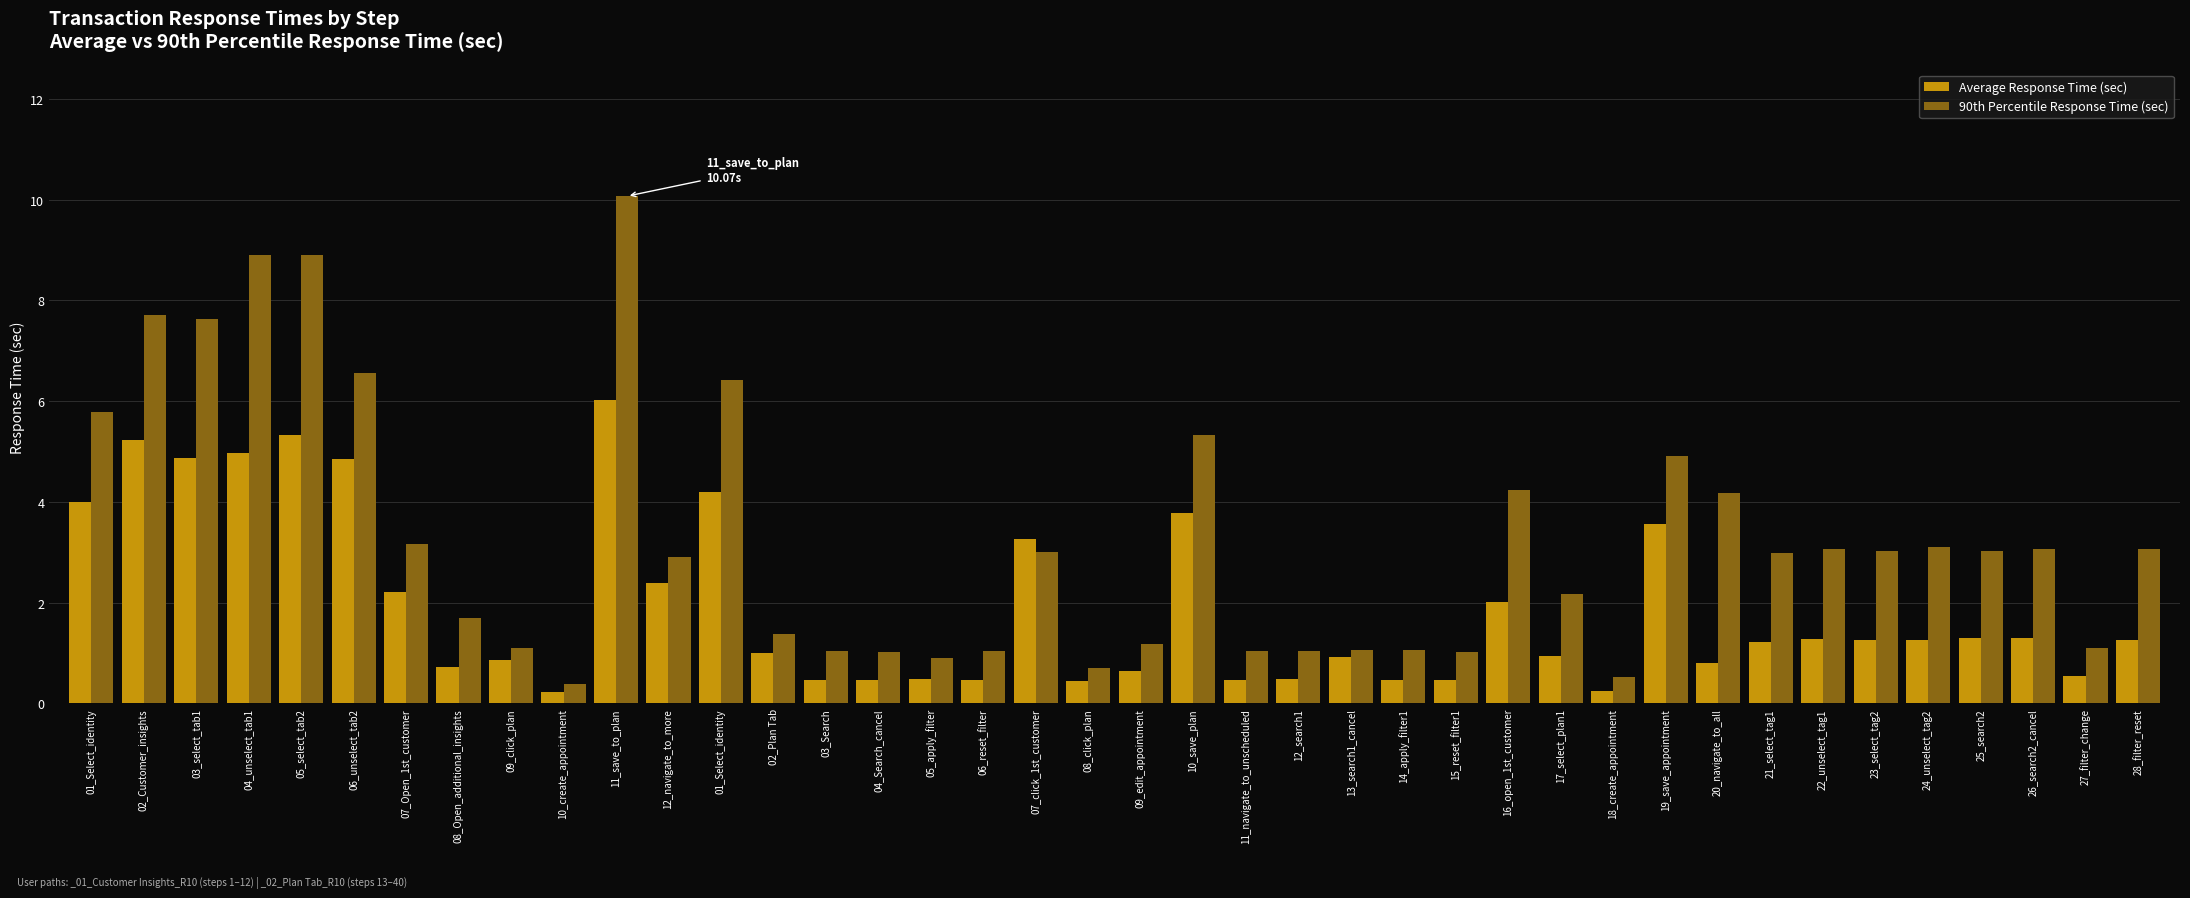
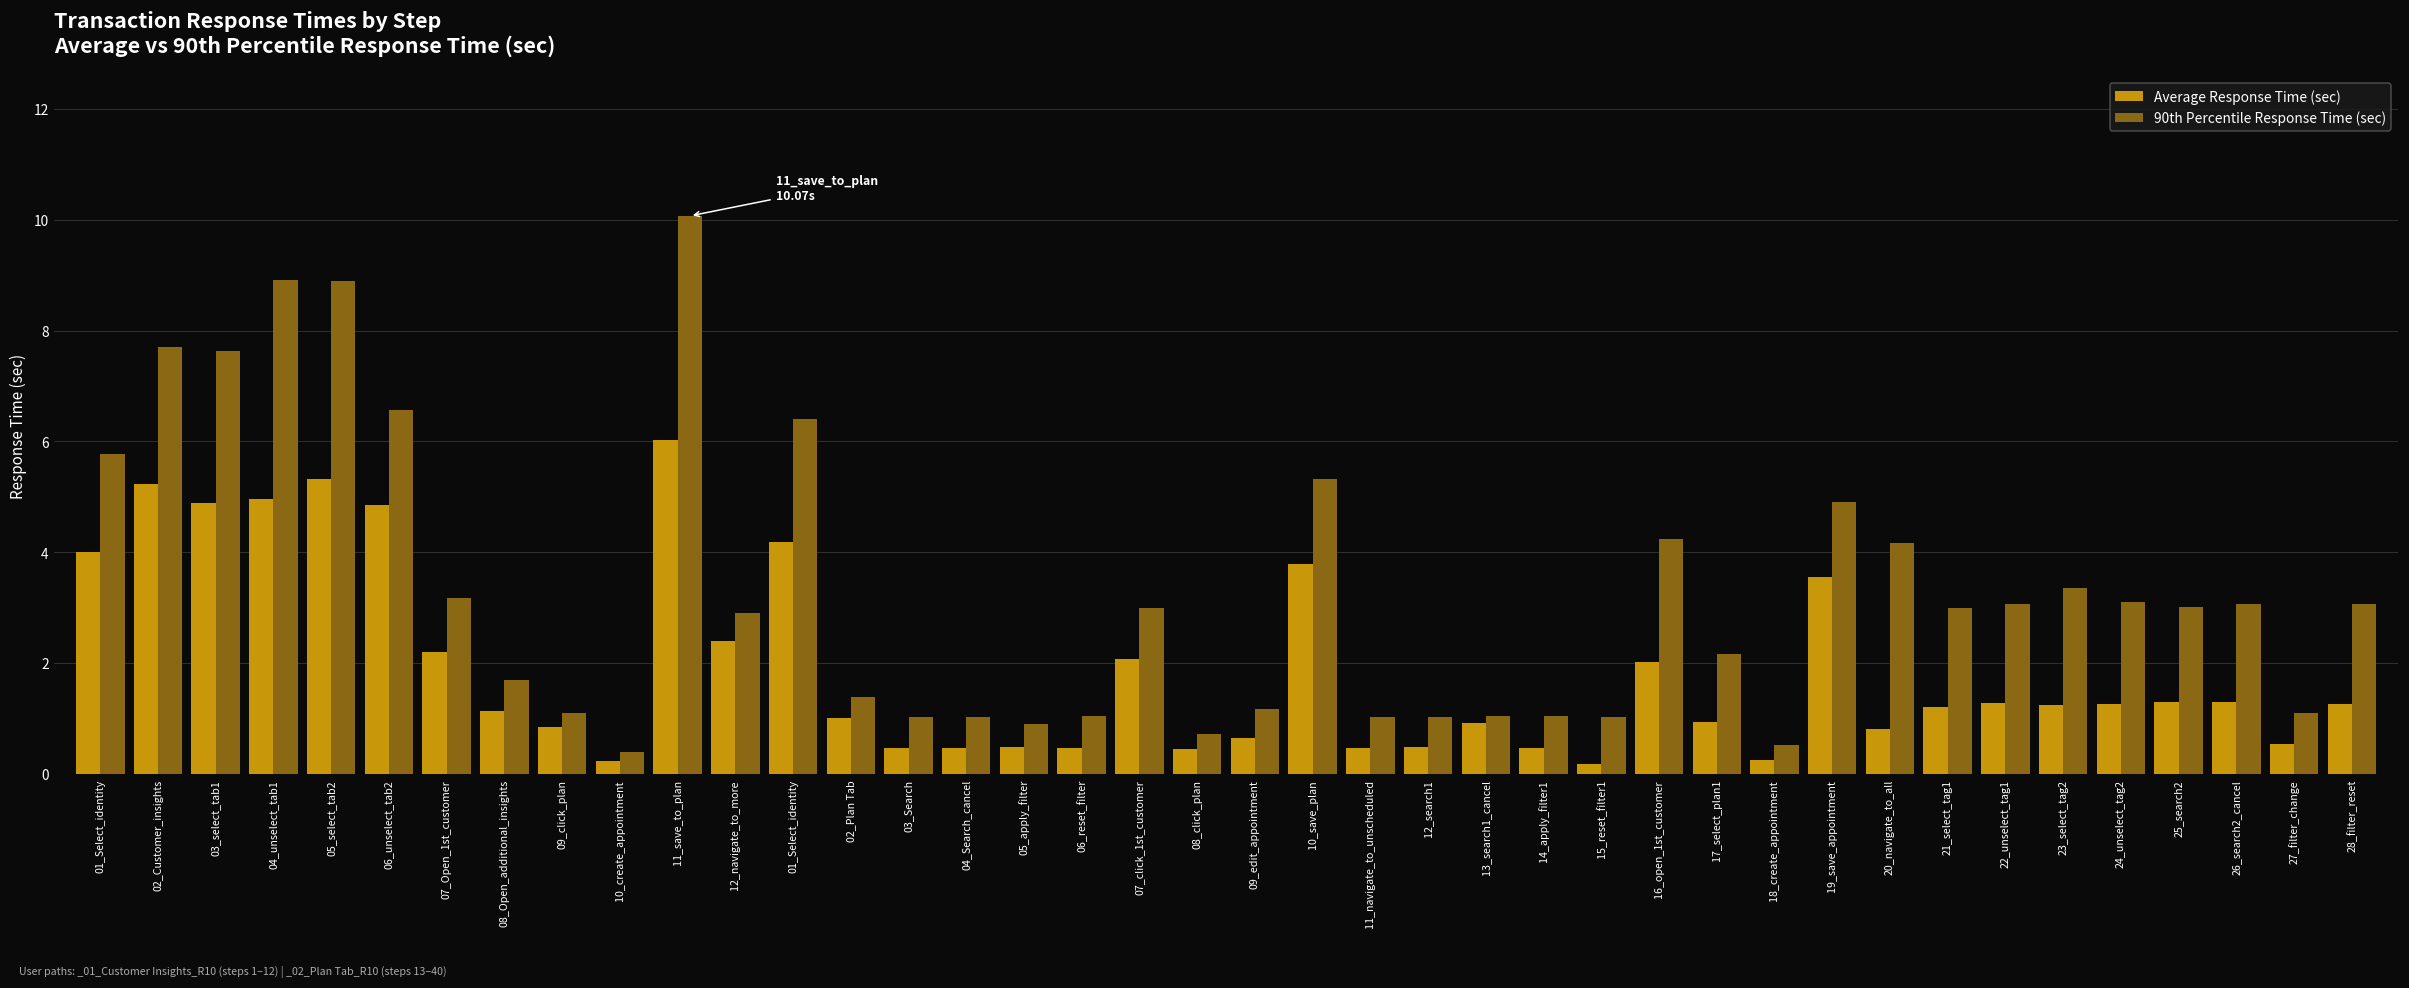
Average Response Time (sec), 08_Open_additional_insights: 0.7 -> 1.1
Average Response Time (sec), 07_click_1st_customer: 3.3 -> 2.1
Average Response Time (sec), 15_reset_filter1: 0.5 -> 0.2
90th Percentile Response Time (sec), 23_select_tag2: 3.0 -> 3.4
